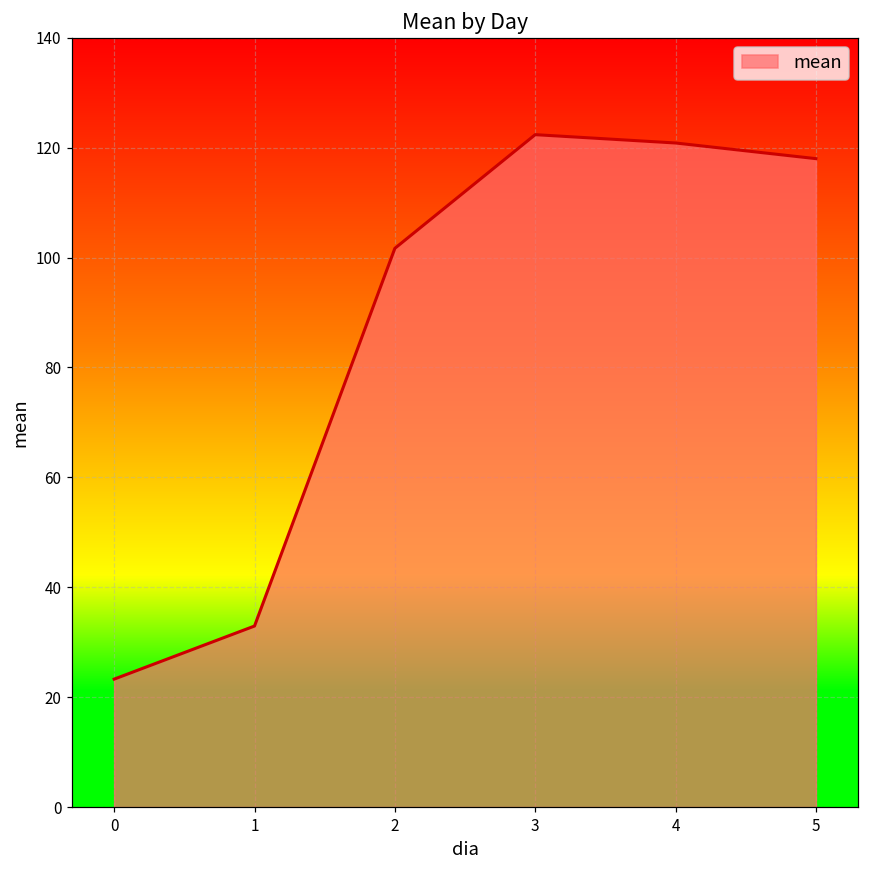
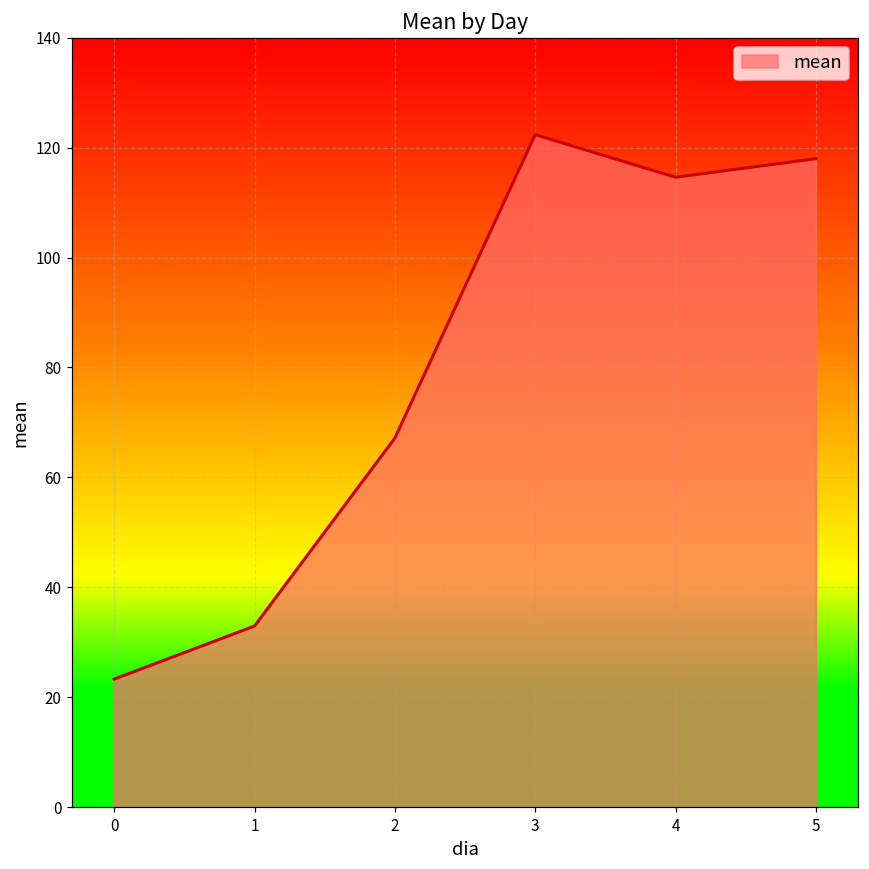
2: 102 -> 67
4: 121 -> 115
